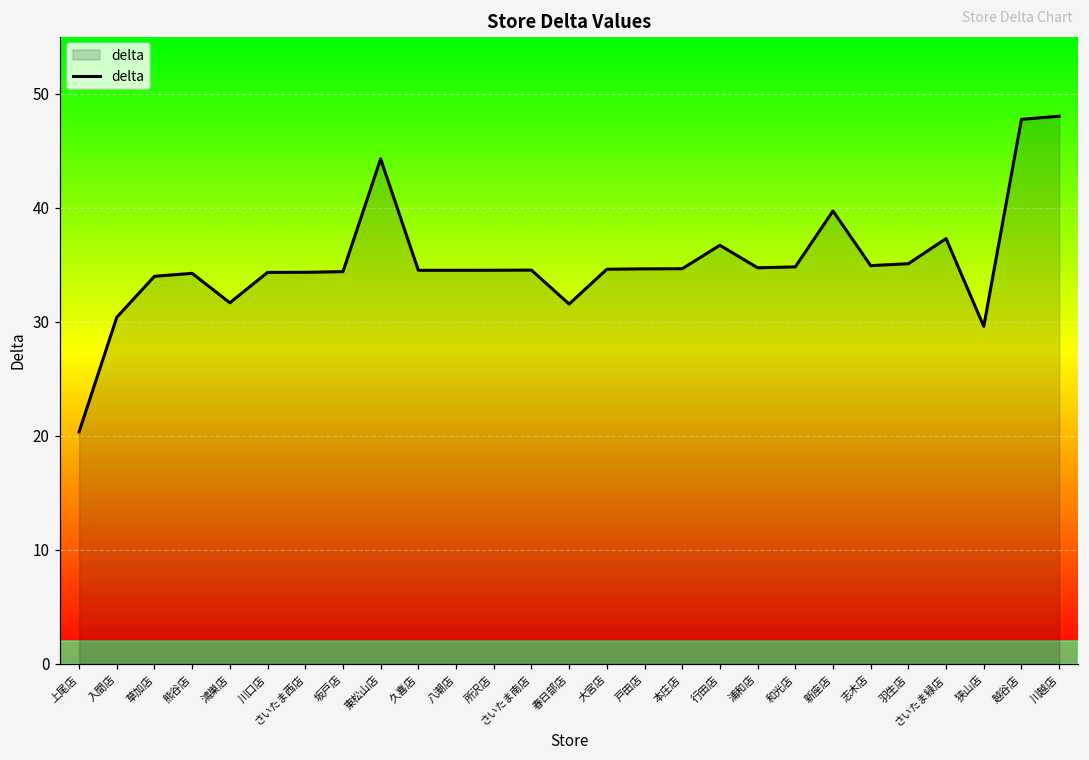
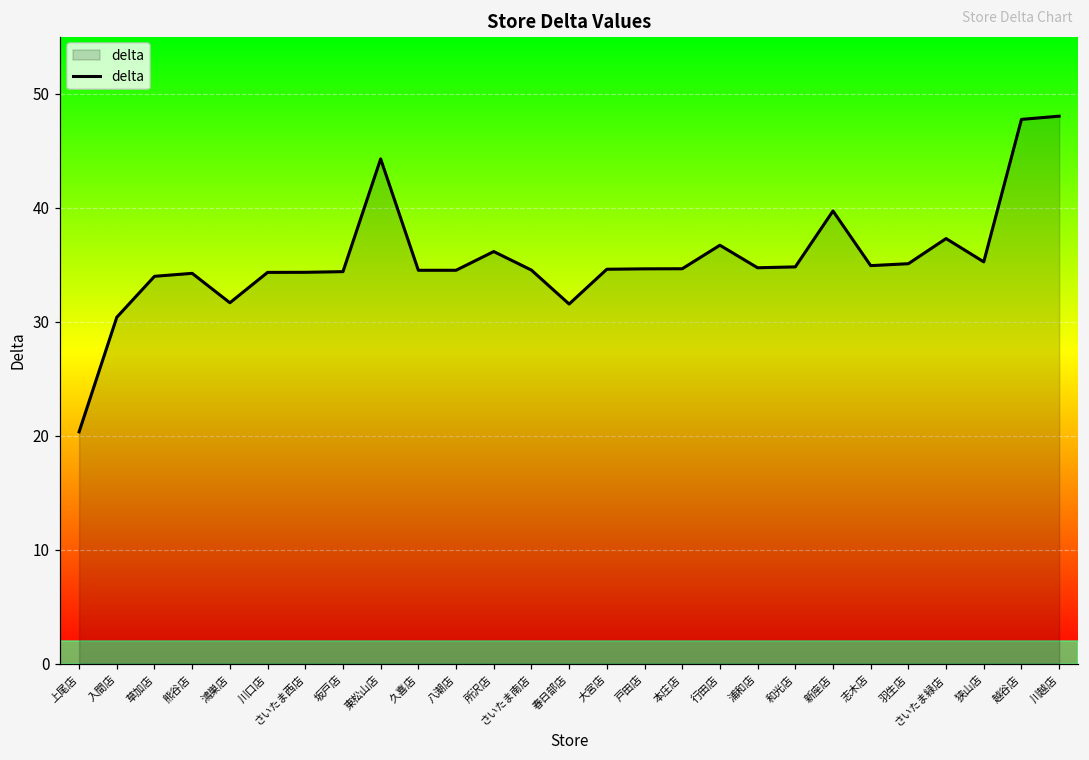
所沢店: 34.5 -> 36.1
狭山店: 29.6 -> 35.2
